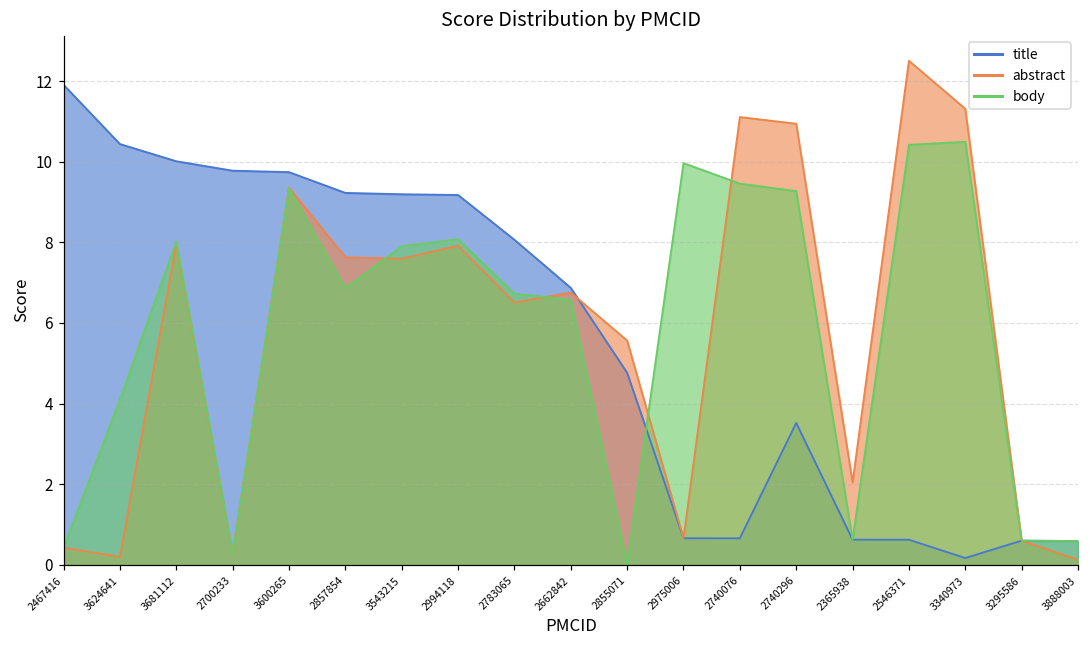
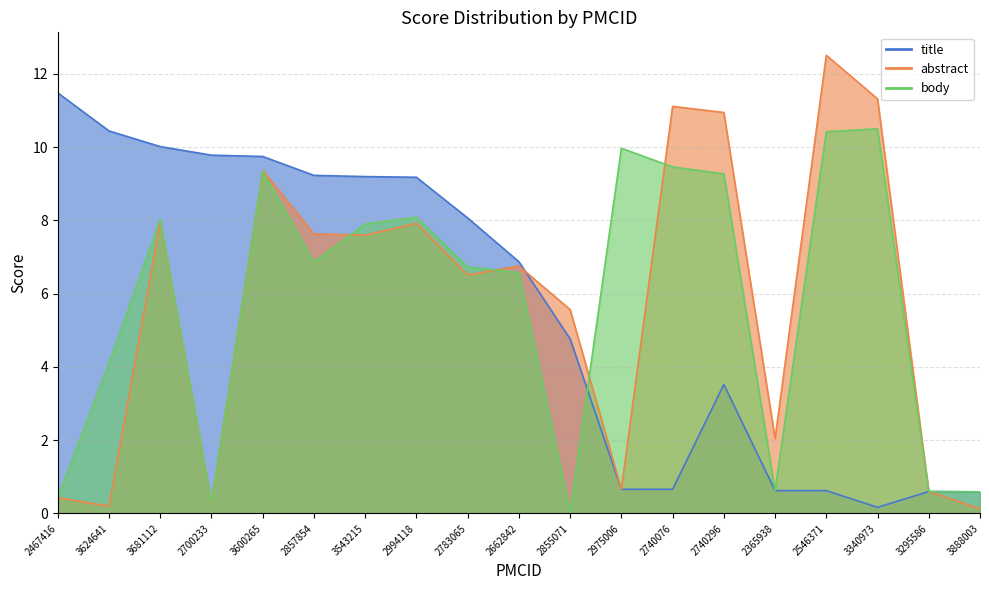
title, 2467416: 11.9 -> 11.5
